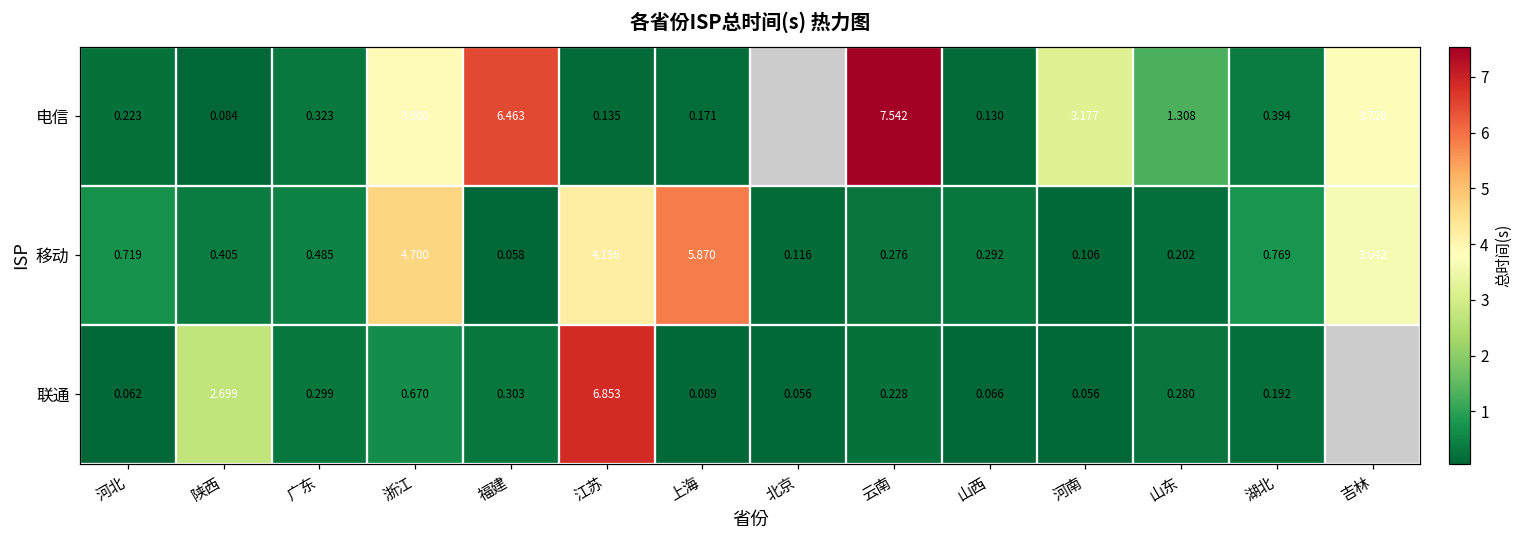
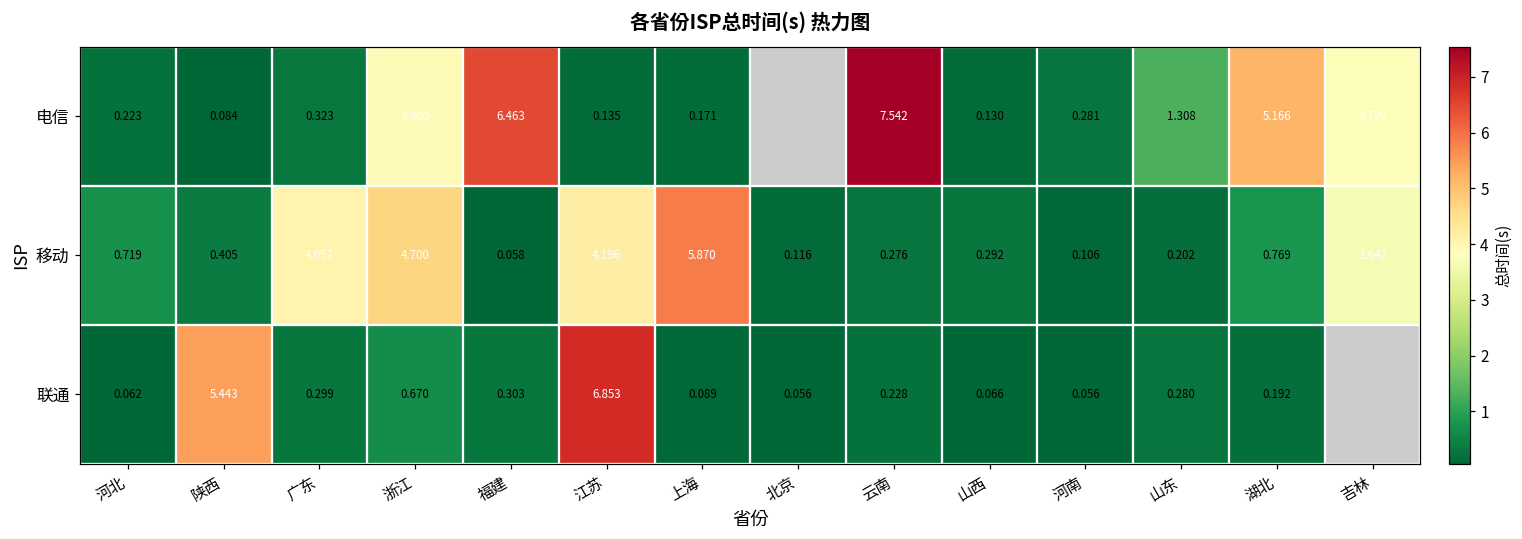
电信, 河南: 3.177 -> 0.281
电信, 湖北: 0.394 -> 5.166
移动, 广东: 0.485 -> 4.057
联通, 陕西: 2.699 -> 5.443
